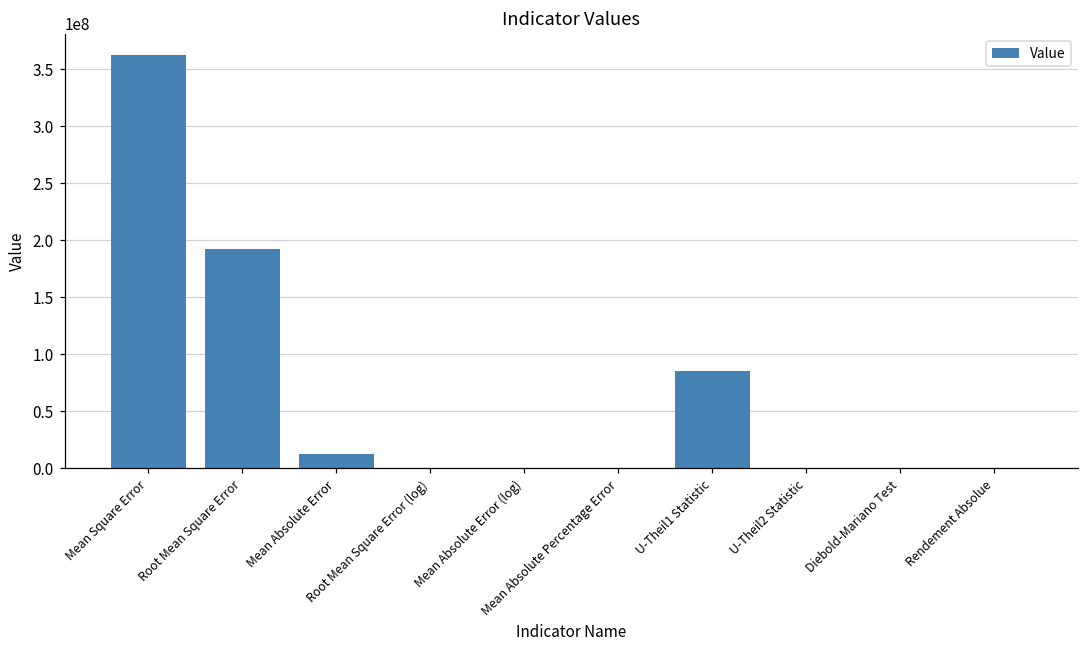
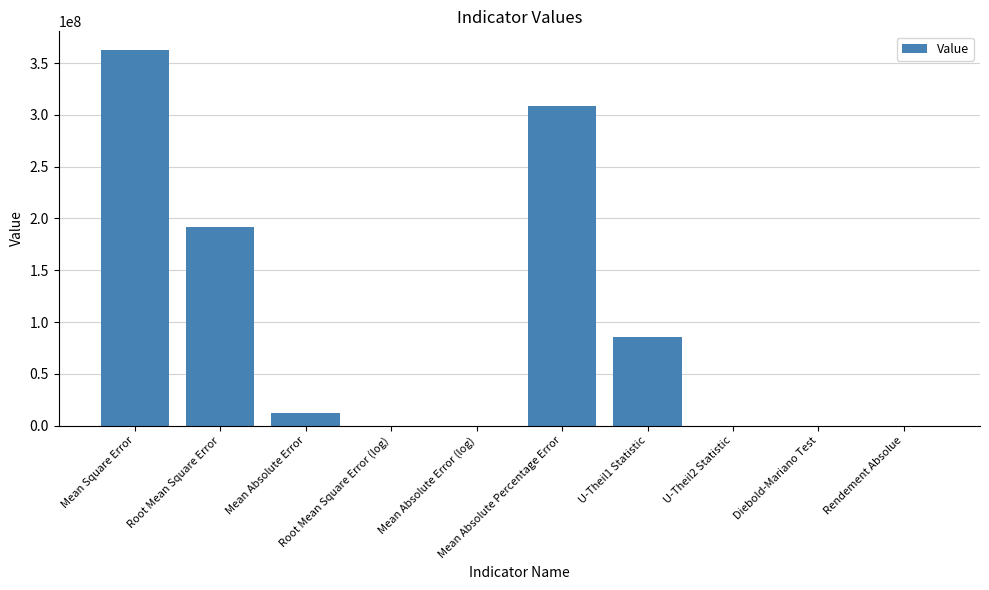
Mean Absolute Percentage Error: 0 -> 309000000
